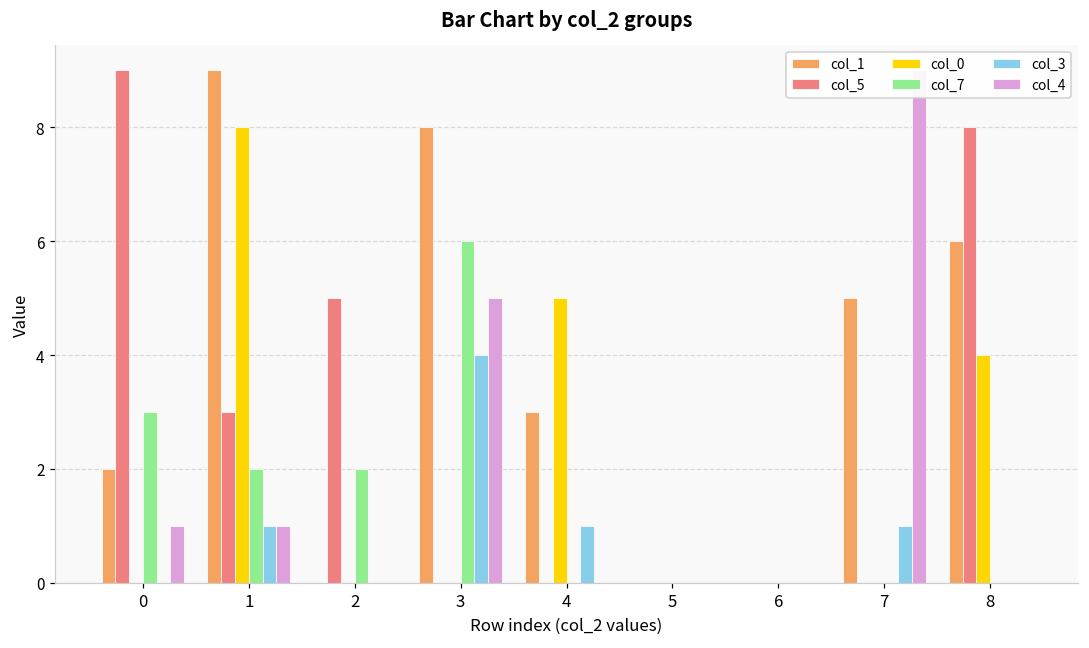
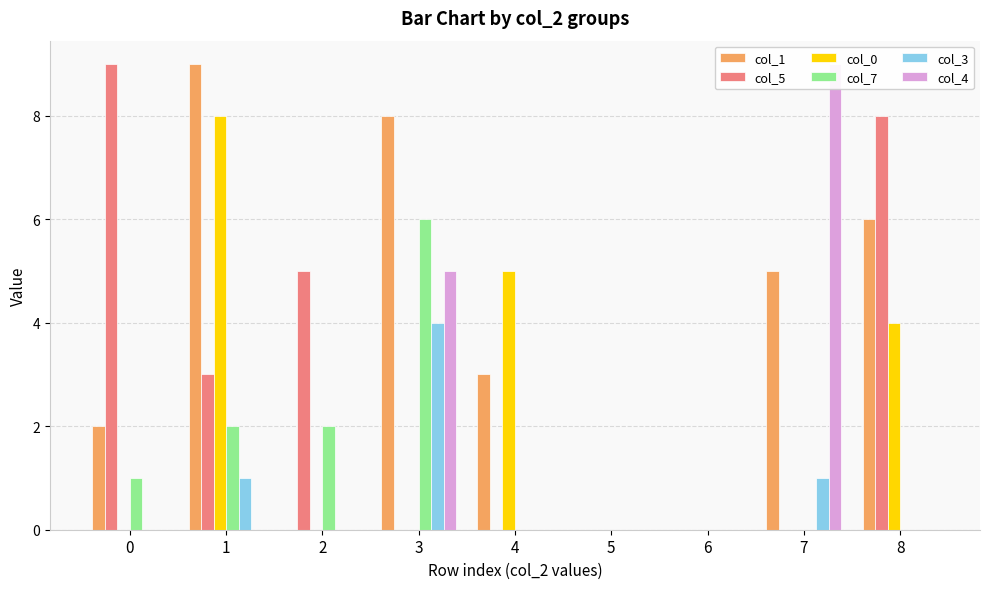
col_7, 0: 3 -> 1
col_4, 0: 1 -> 0
col_4, 1: 1 -> 0
col_3, 4: 1 -> 0
